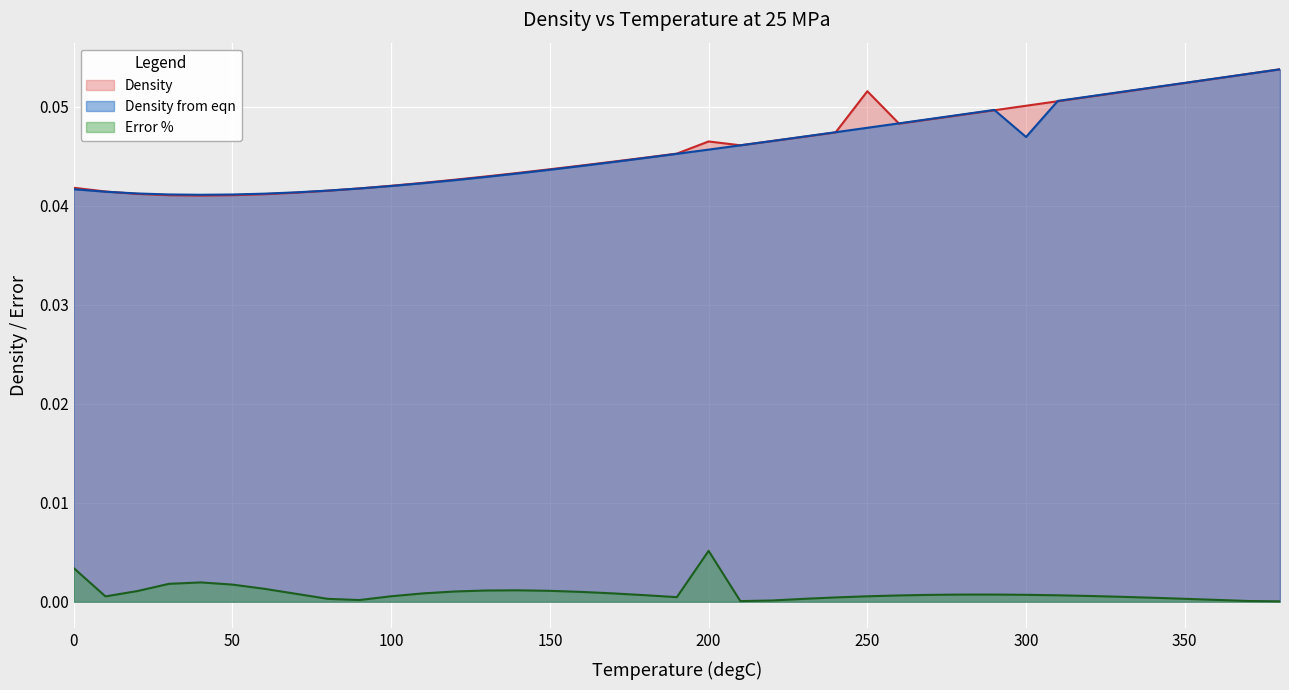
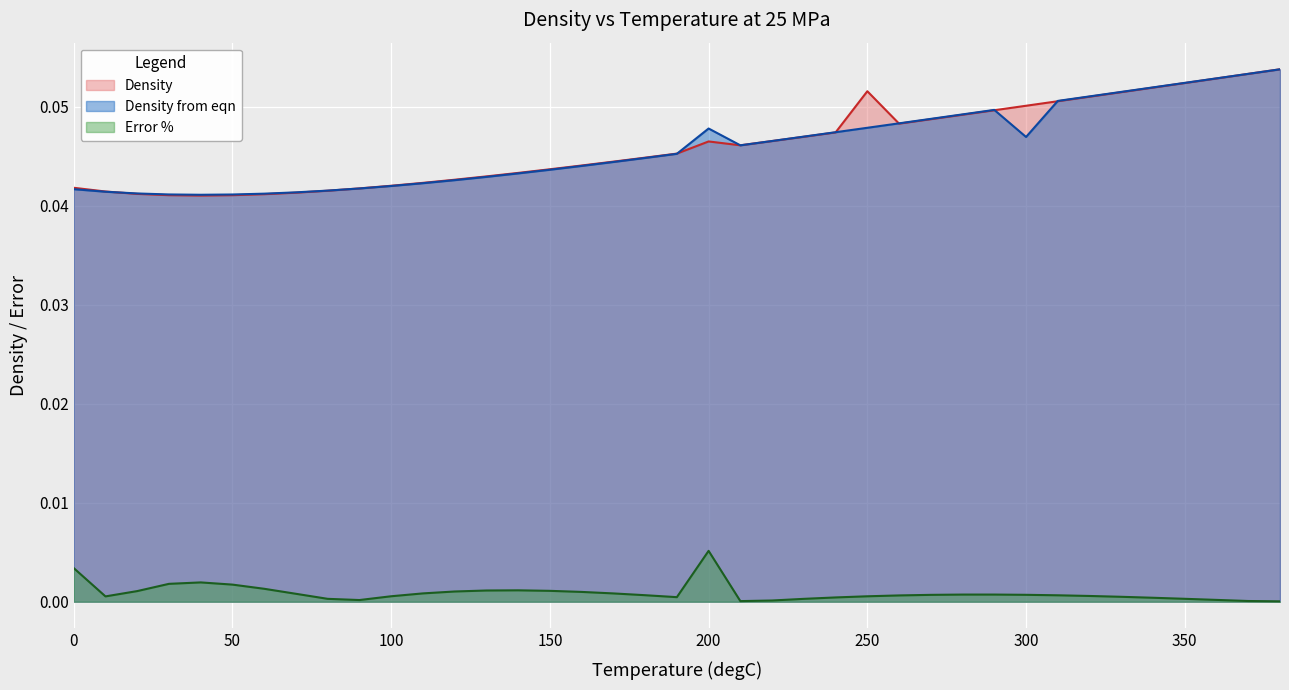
Density from eqn, 200: 0.046 -> 0.048
